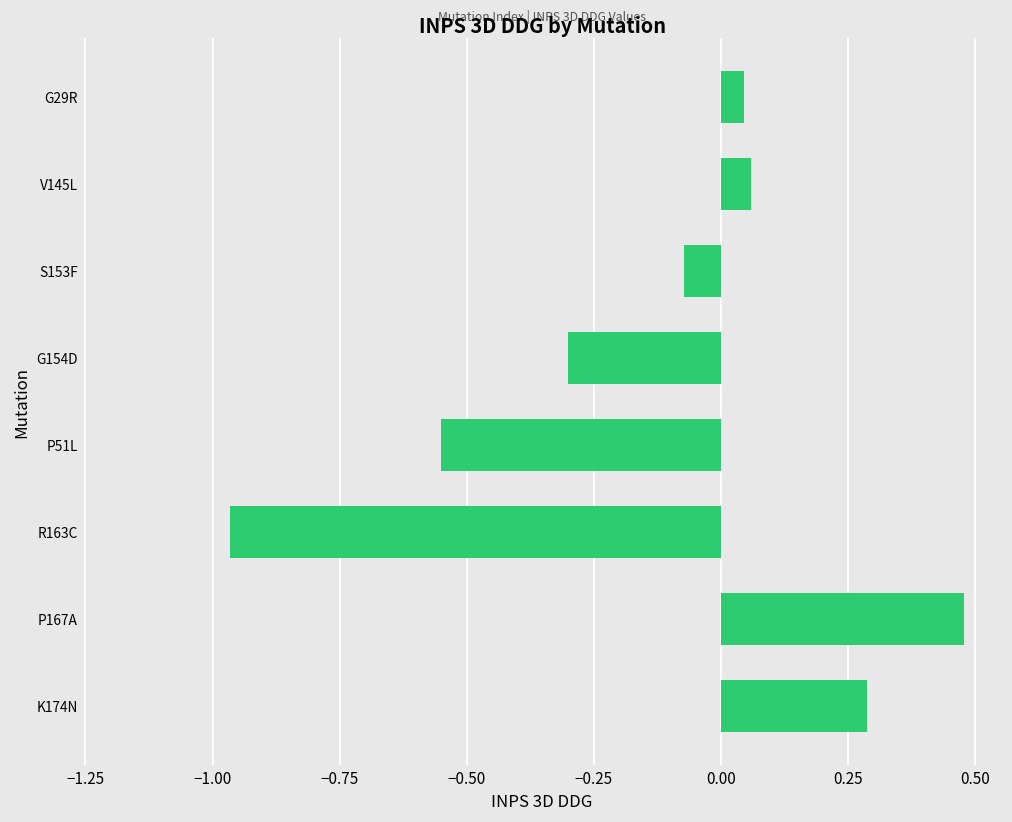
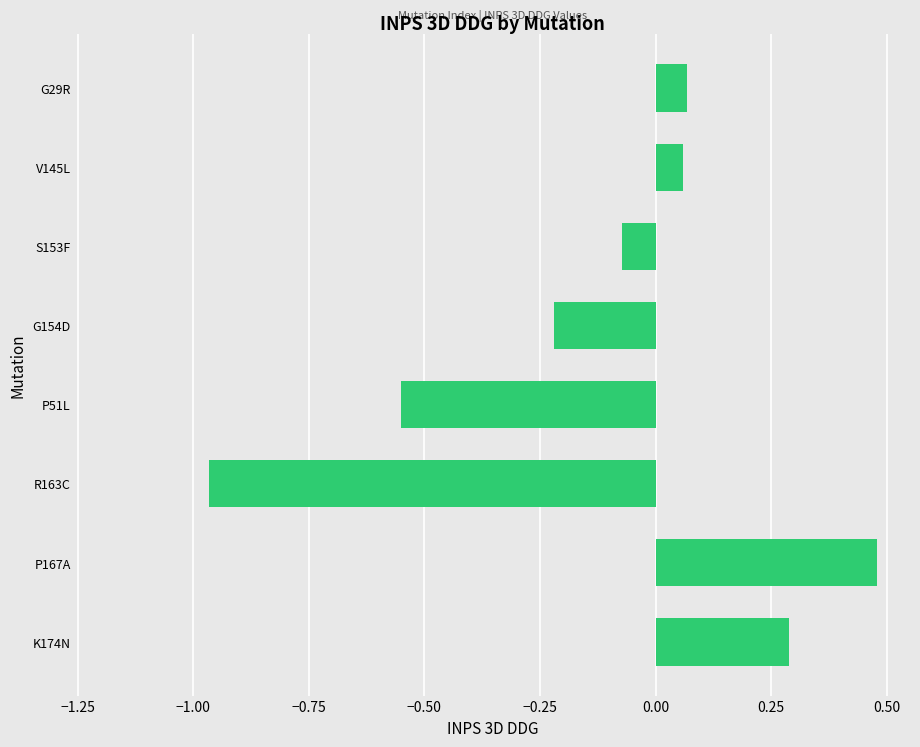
G29R: 0.05 -> 0.07
G154D: -0.30 -> -0.22
